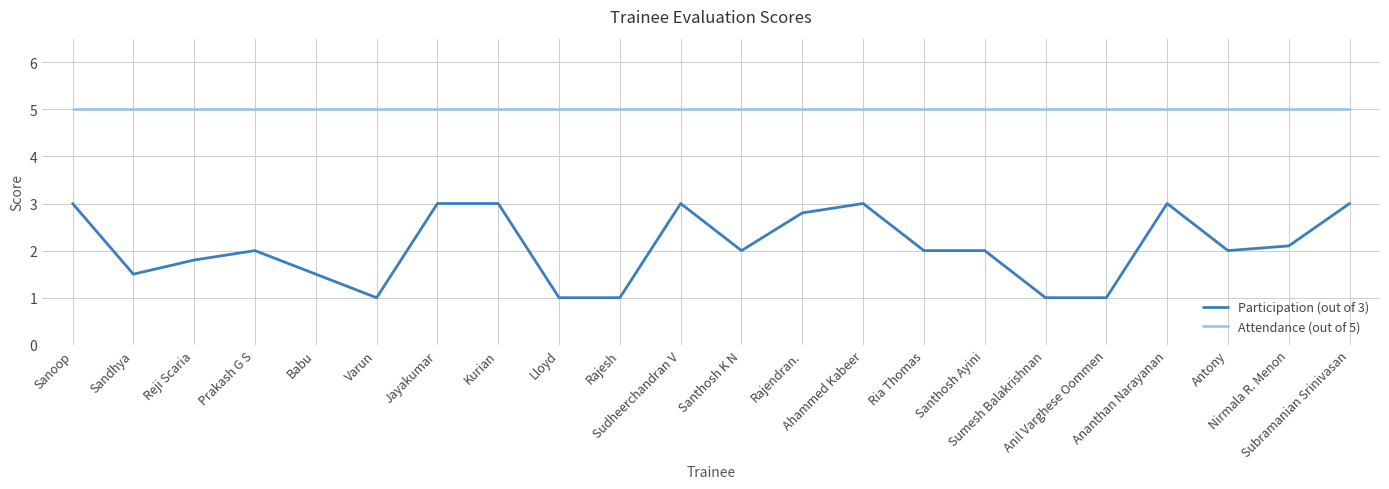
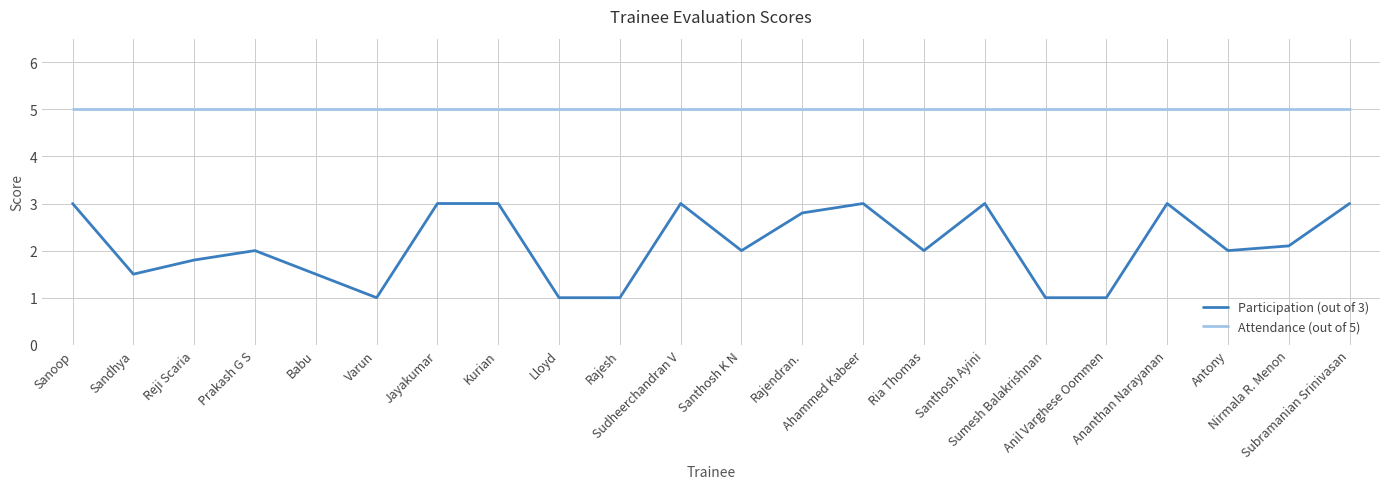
Participation (out of 3), Santhosh Ayini: 2 -> 3
